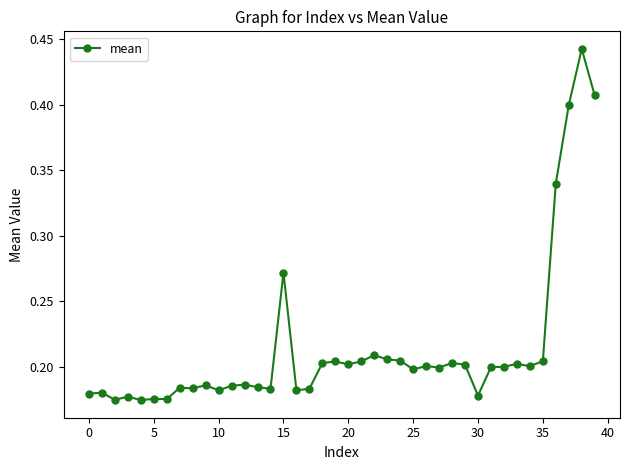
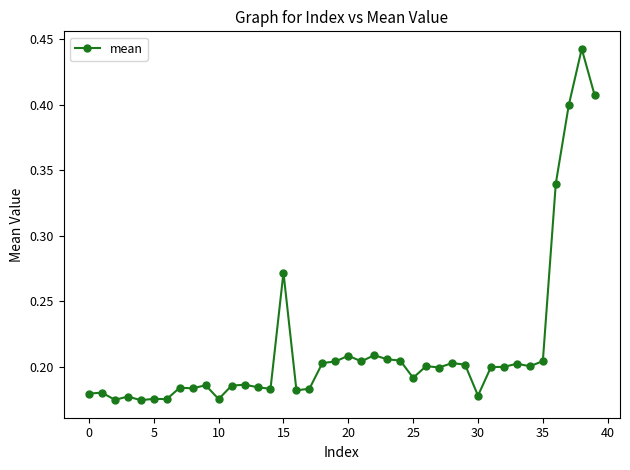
10: 0.182 -> 0.175
20: 0.202 -> 0.208
25: 0.198 -> 0.191
